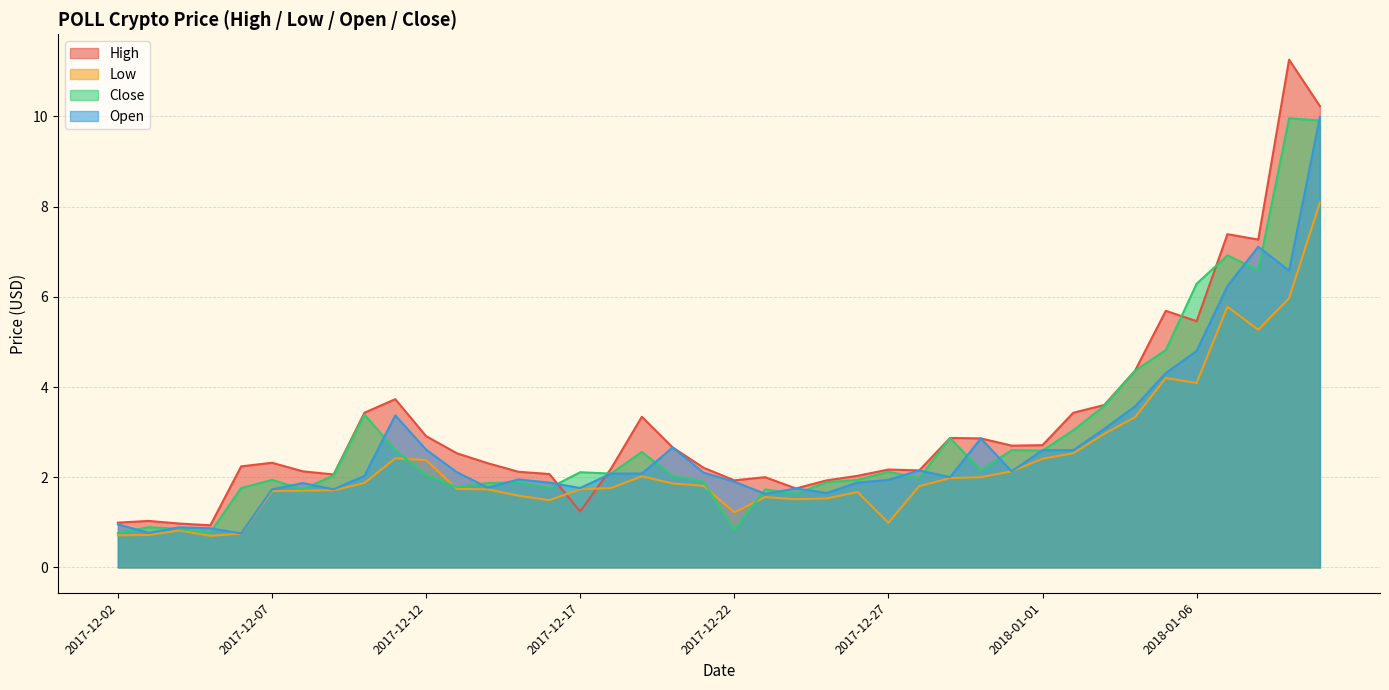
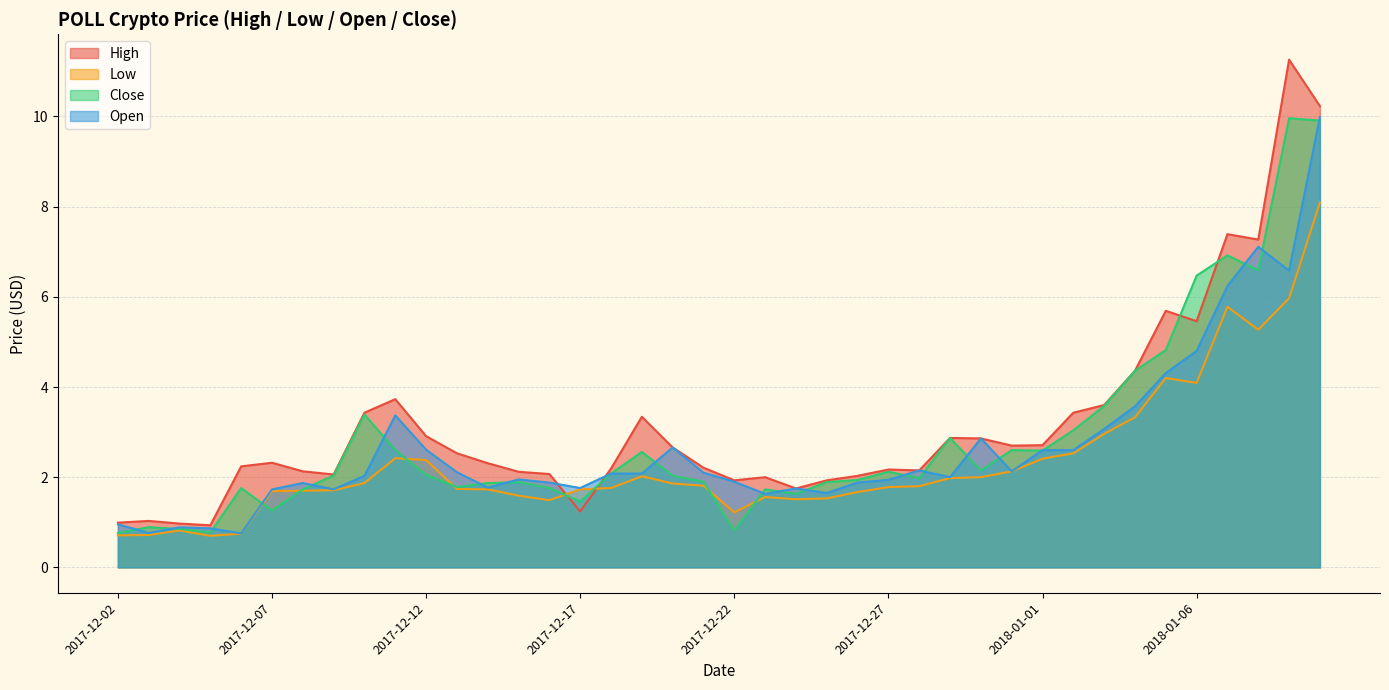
Close, 2017-12-07: 1.9 -> 1.3
Close, 2017-12-17: 2.1 -> 1.5
Low, 2017-12-27: 1.0 -> 1.8
Close, 2018-01-06: 6.3 -> 6.5
